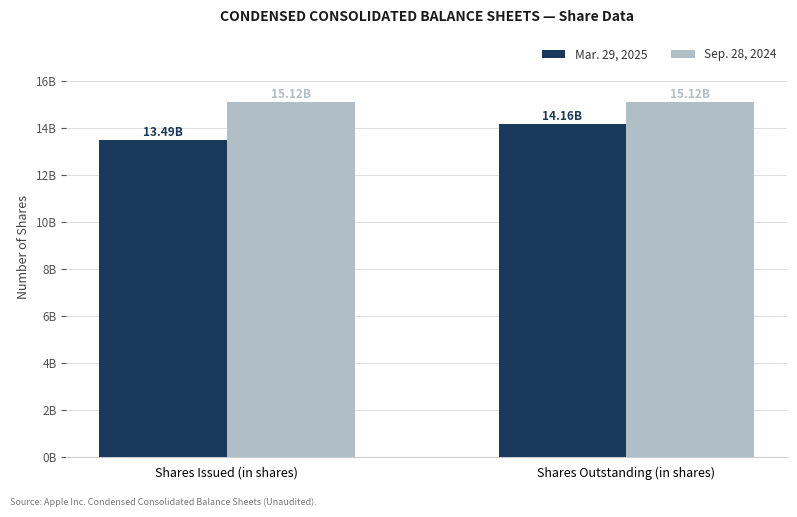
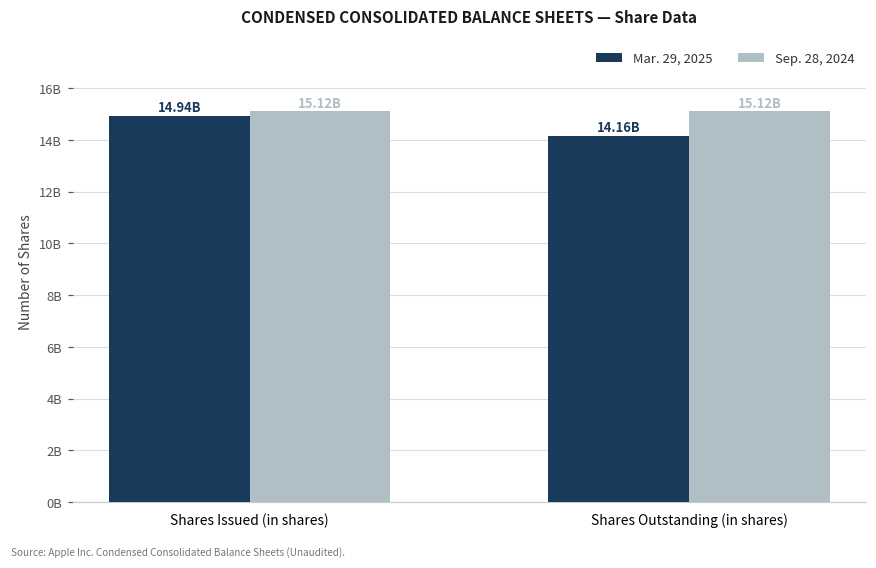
Mar. 29, 2025, Shares Issued (in shares): 13.49B -> 14.94B
